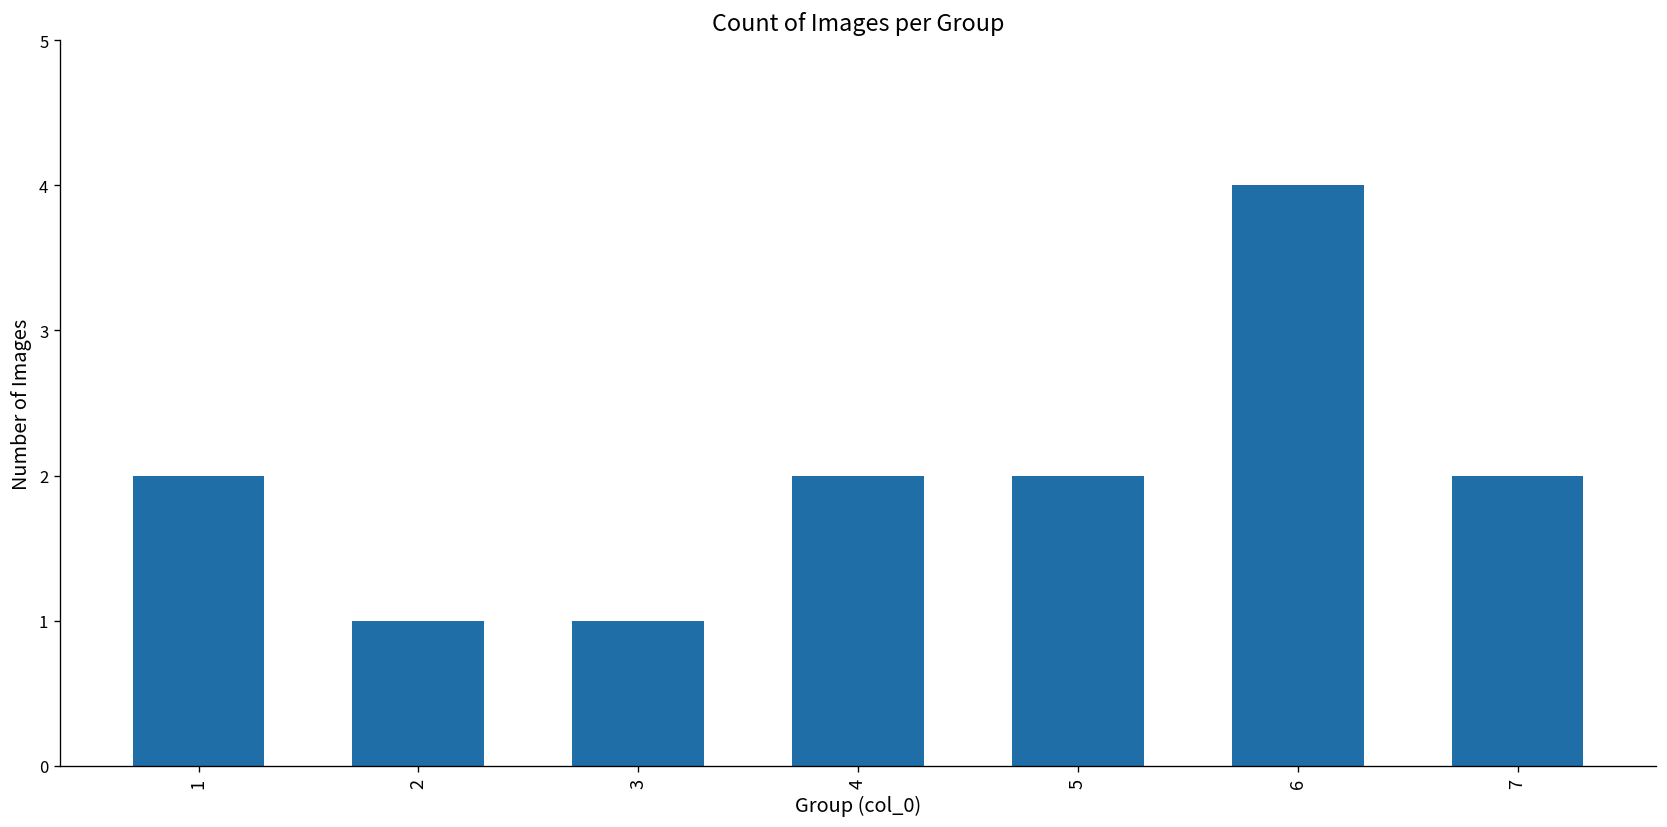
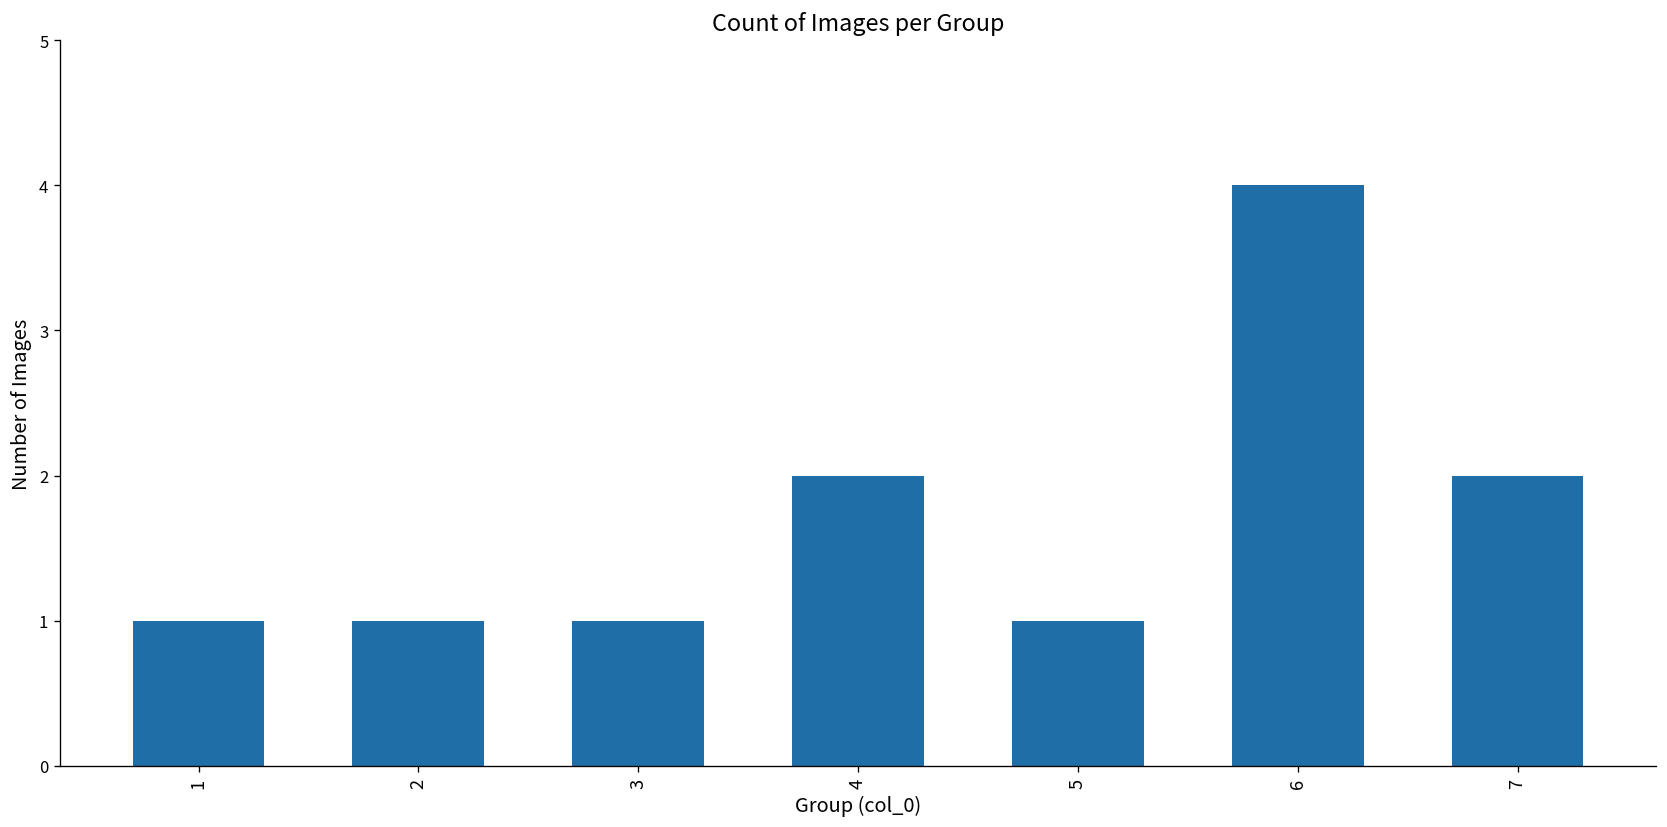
1: 2 -> 1
5: 2 -> 1
